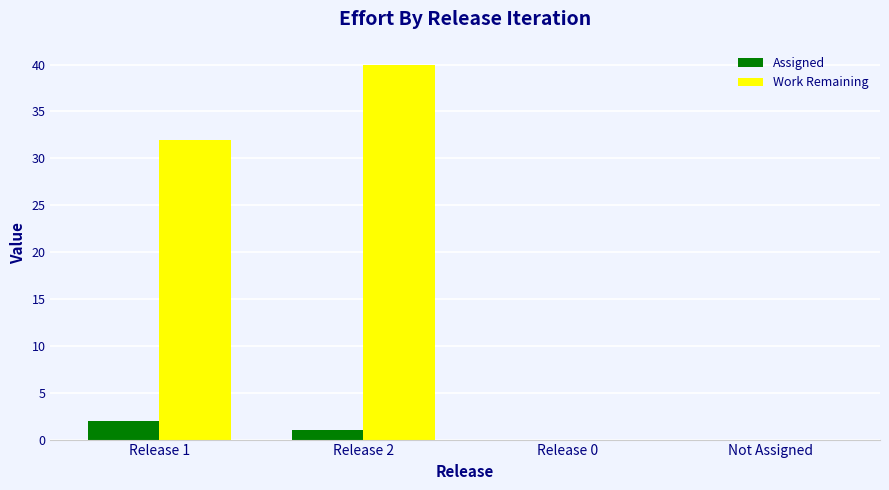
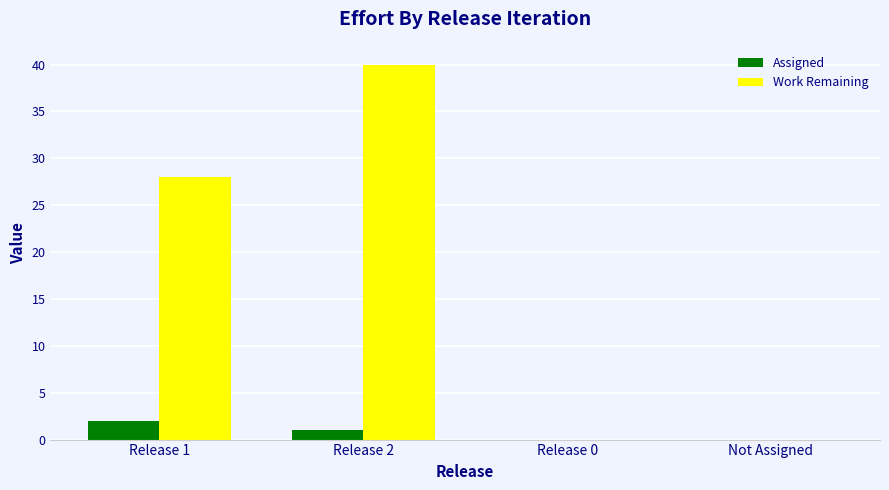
Work Remaining, Release 1: 32 -> 28
